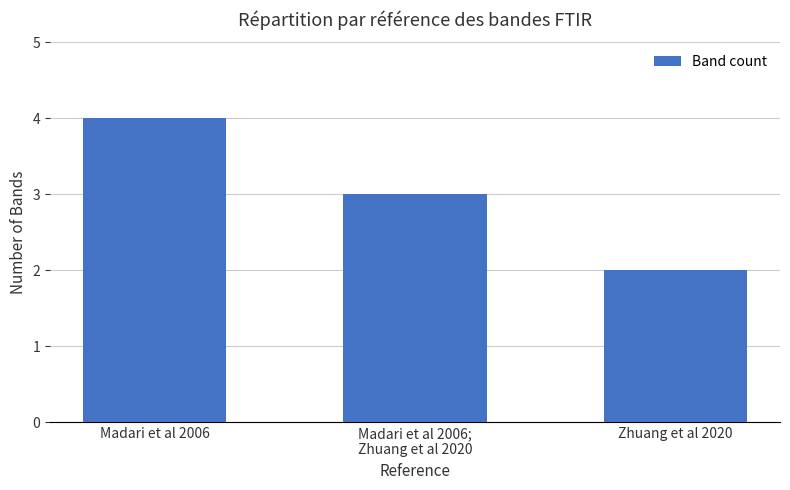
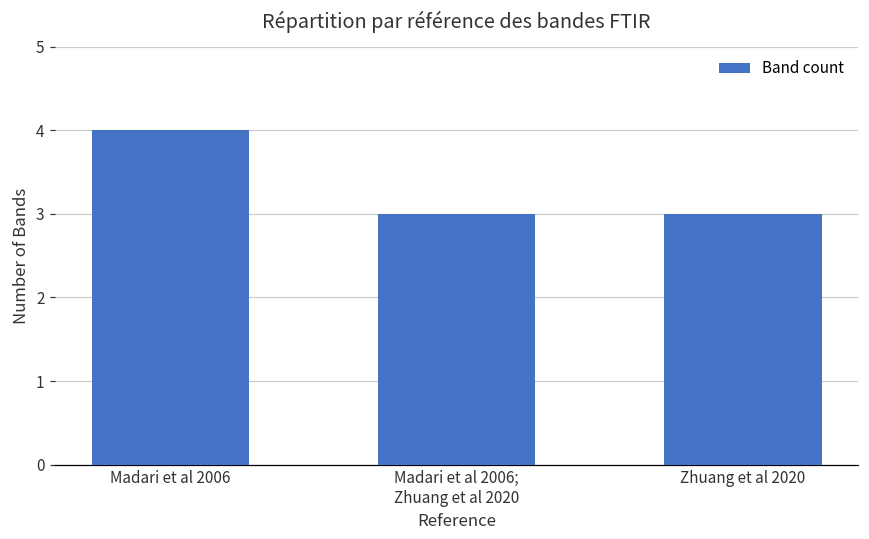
Zhuang et al 2020: 2 -> 3
